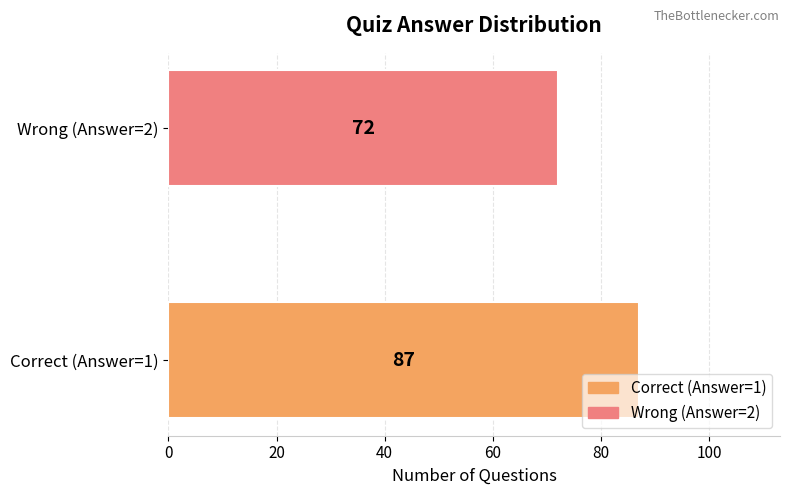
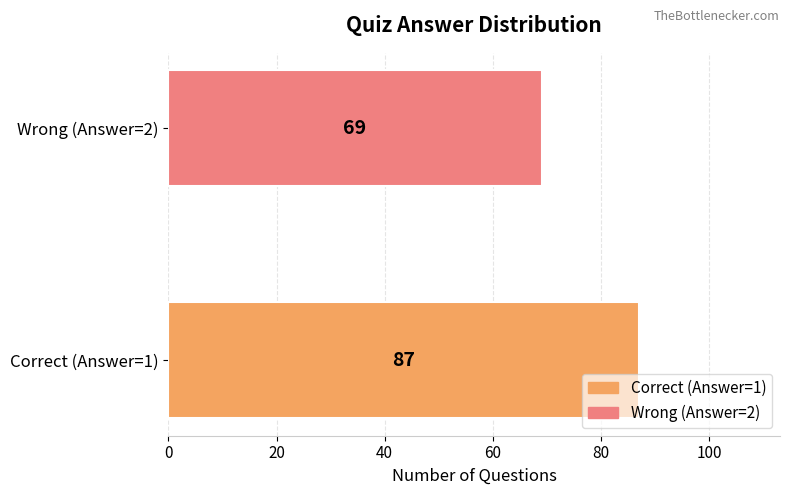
Wrong (Answer=2): 72 -> 69
